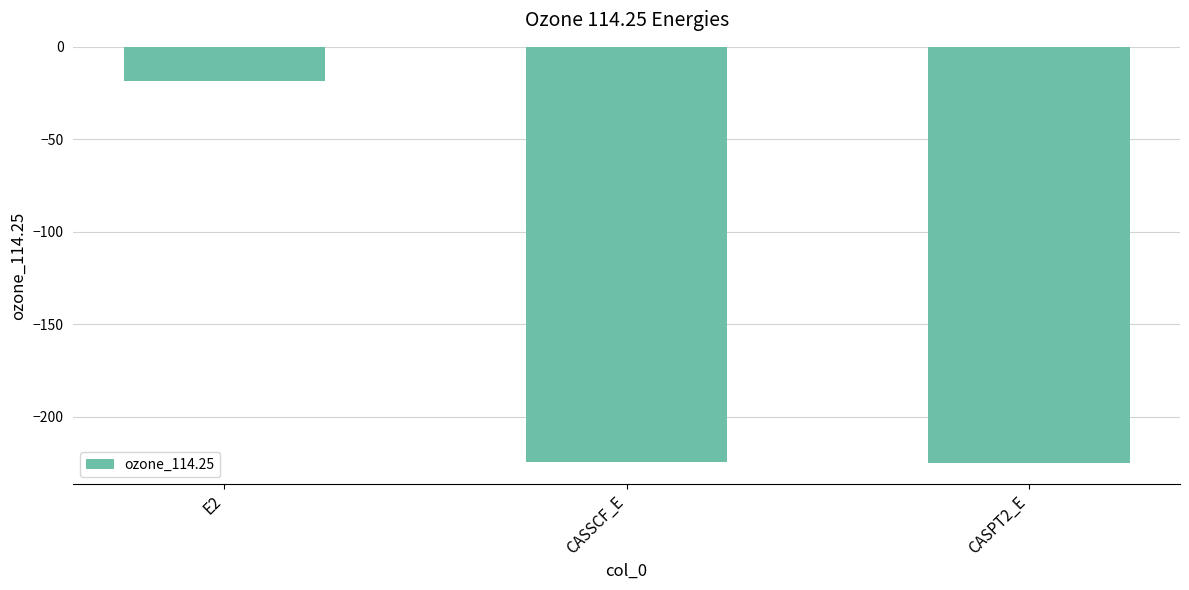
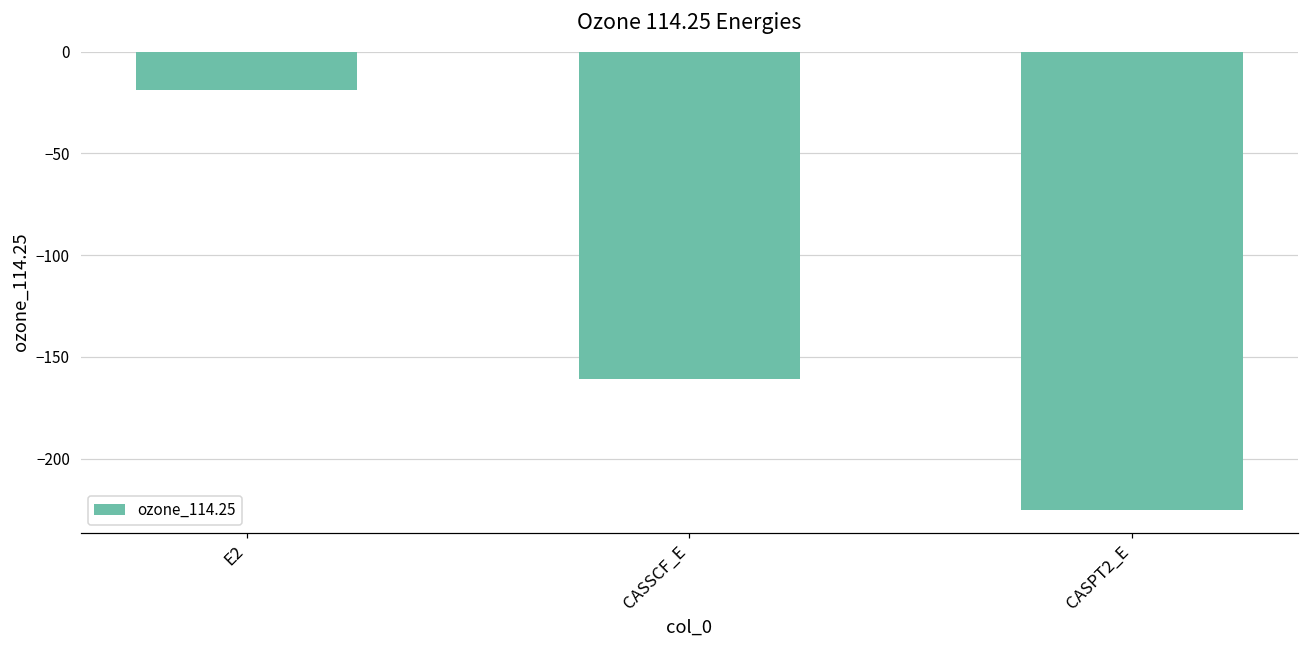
CASSCF_E: -225 -> -161
